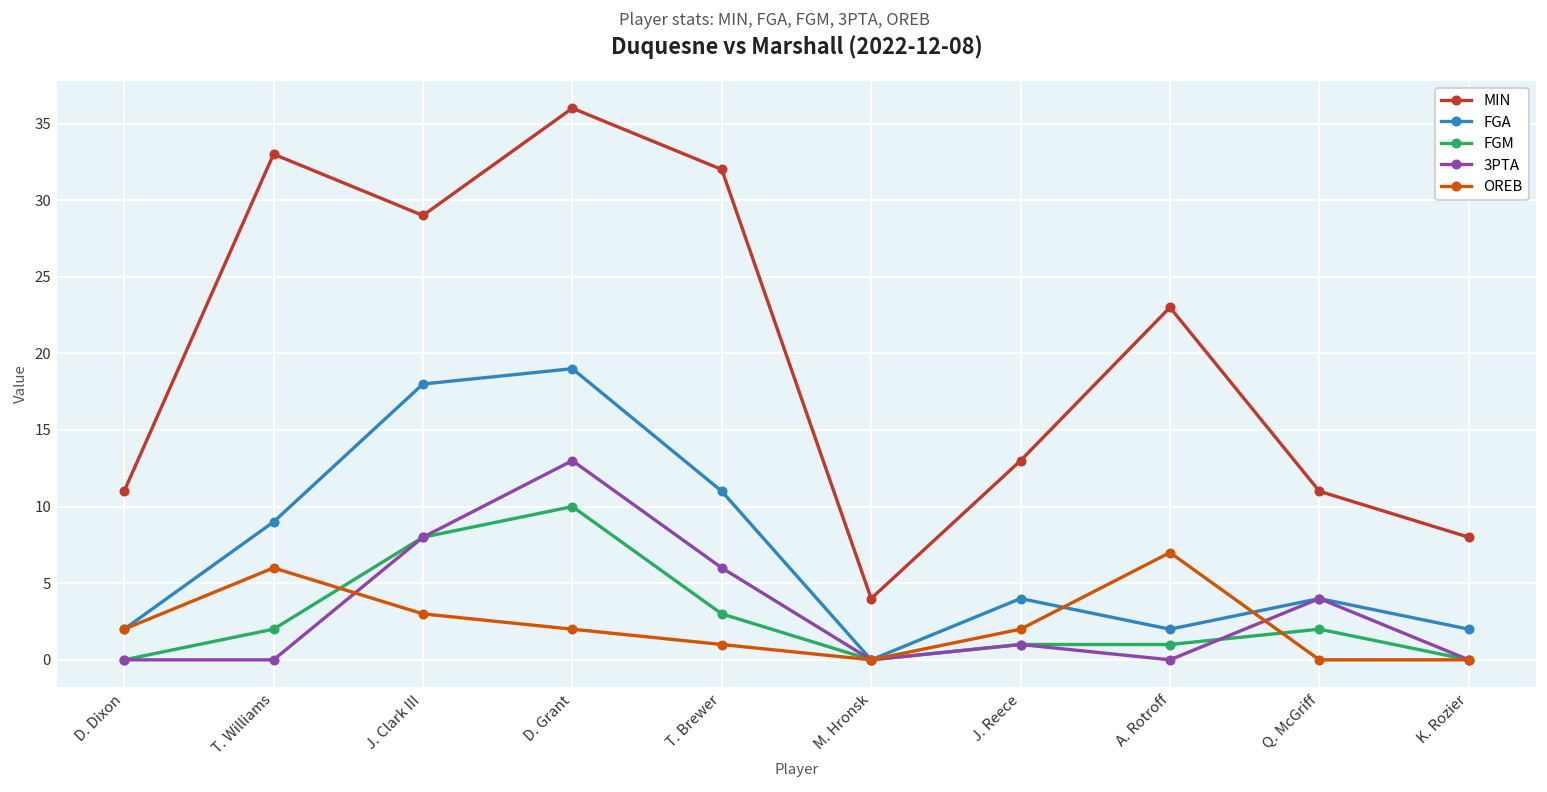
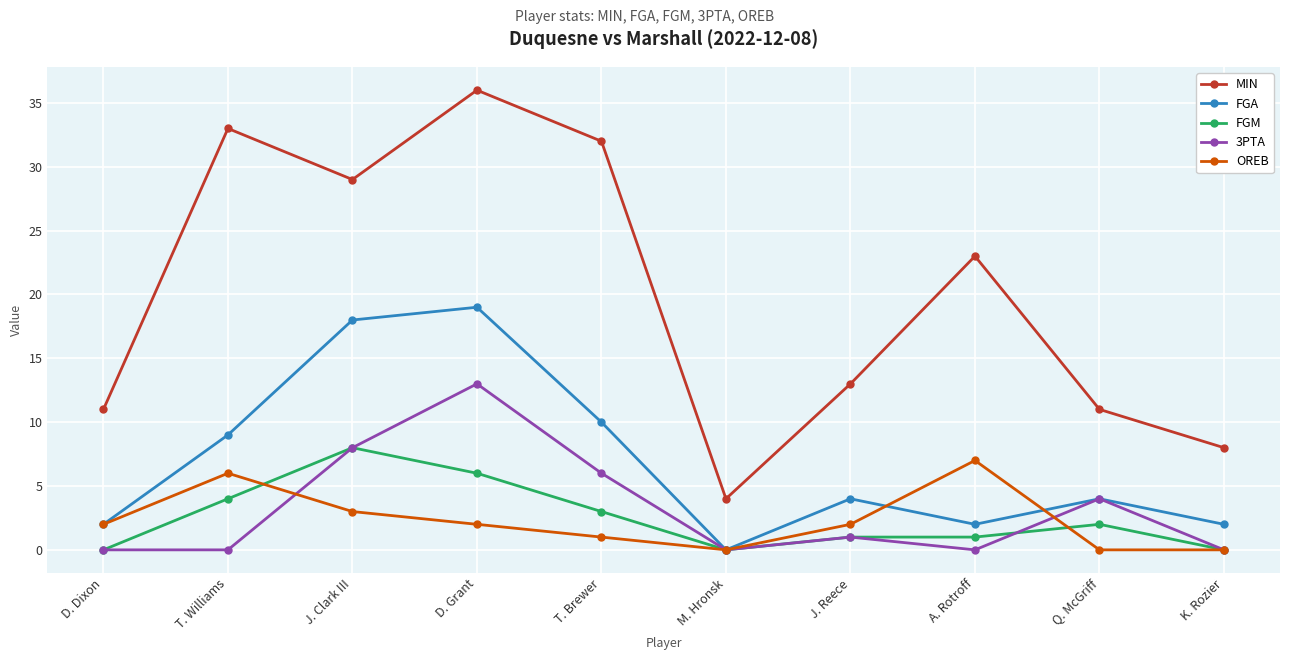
FGM, T. Williams: 2 -> 4
FGM, D. Grant: 10 -> 6
FGA, T. Brewer: 11 -> 10
